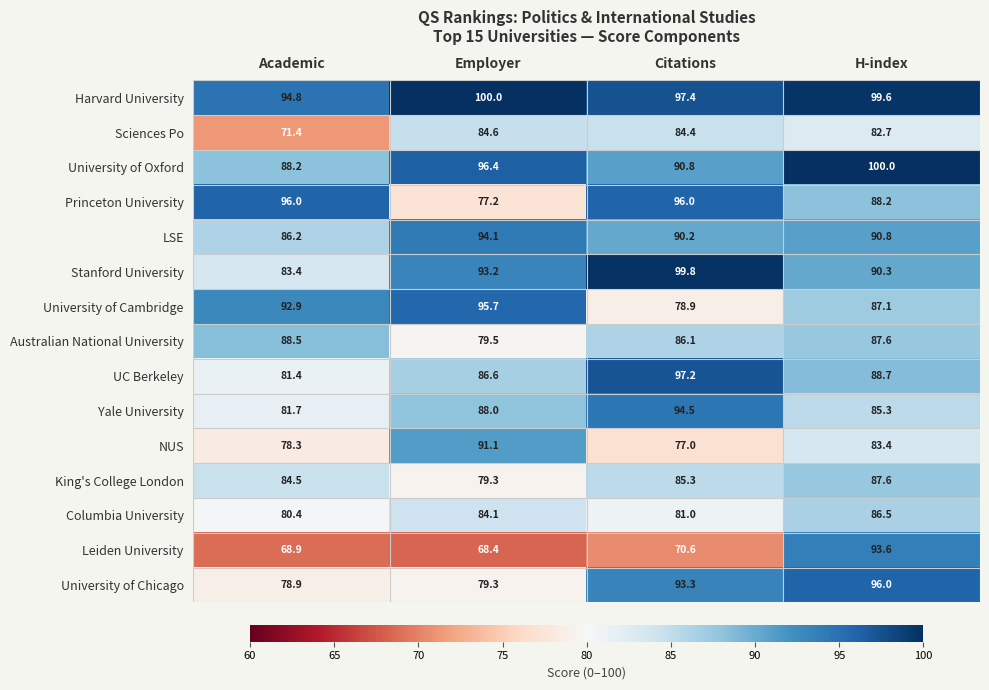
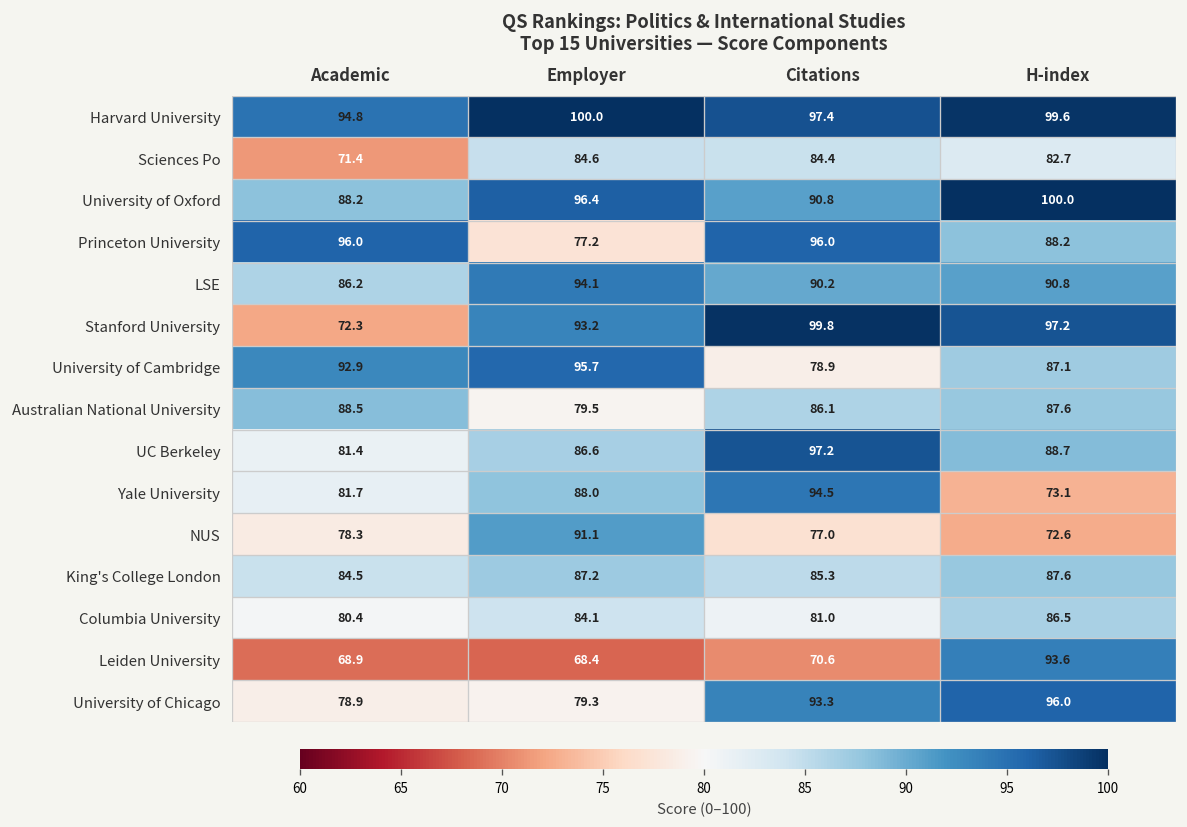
Stanford University, Academic: 83.4 -> 72.3
Stanford University, H-index: 90.3 -> 97.2
Yale University, H-index: 85.3 -> 73.1
NUS, H-index: 83.4 -> 72.6
King's College London, Employer: 79.3 -> 87.2
